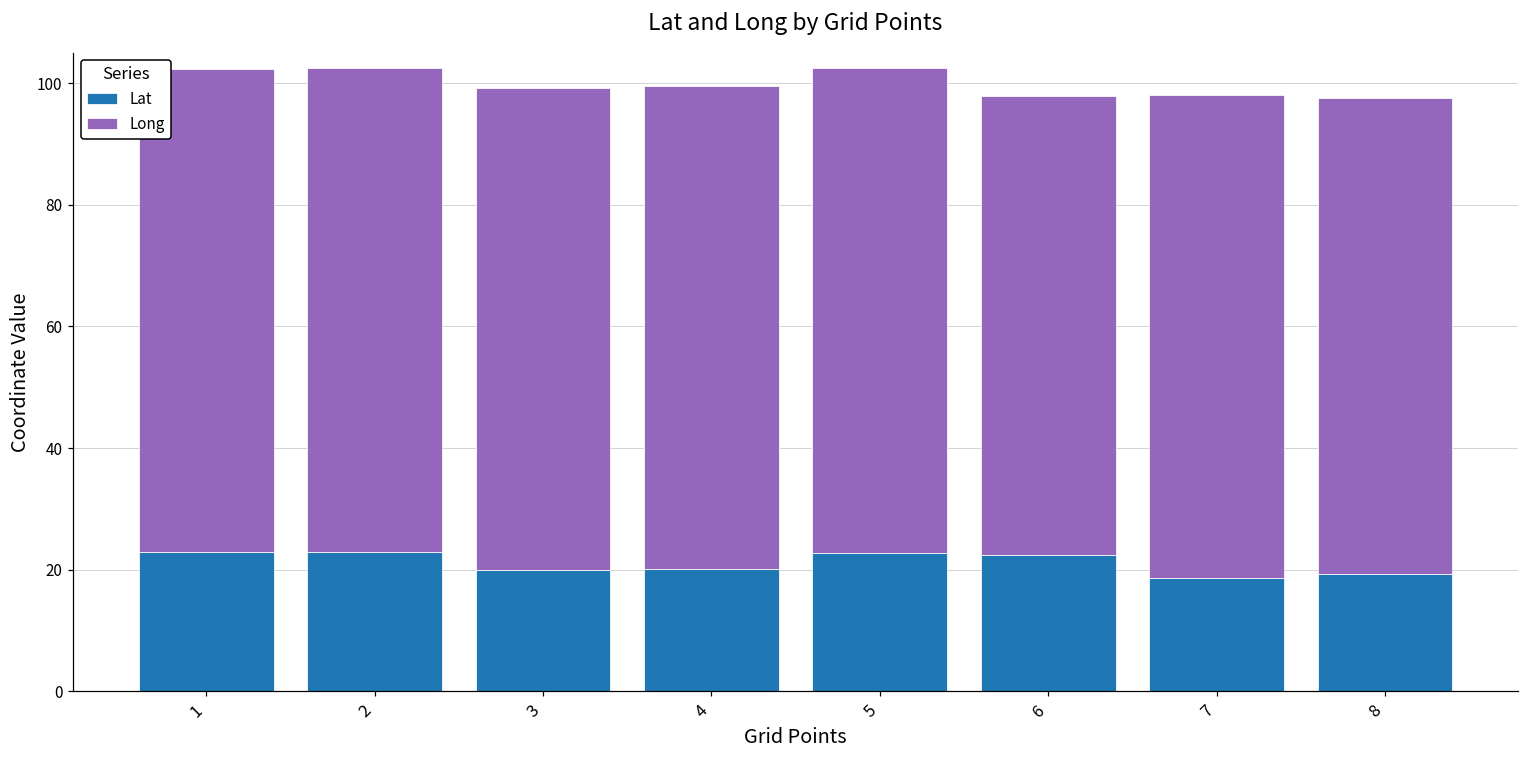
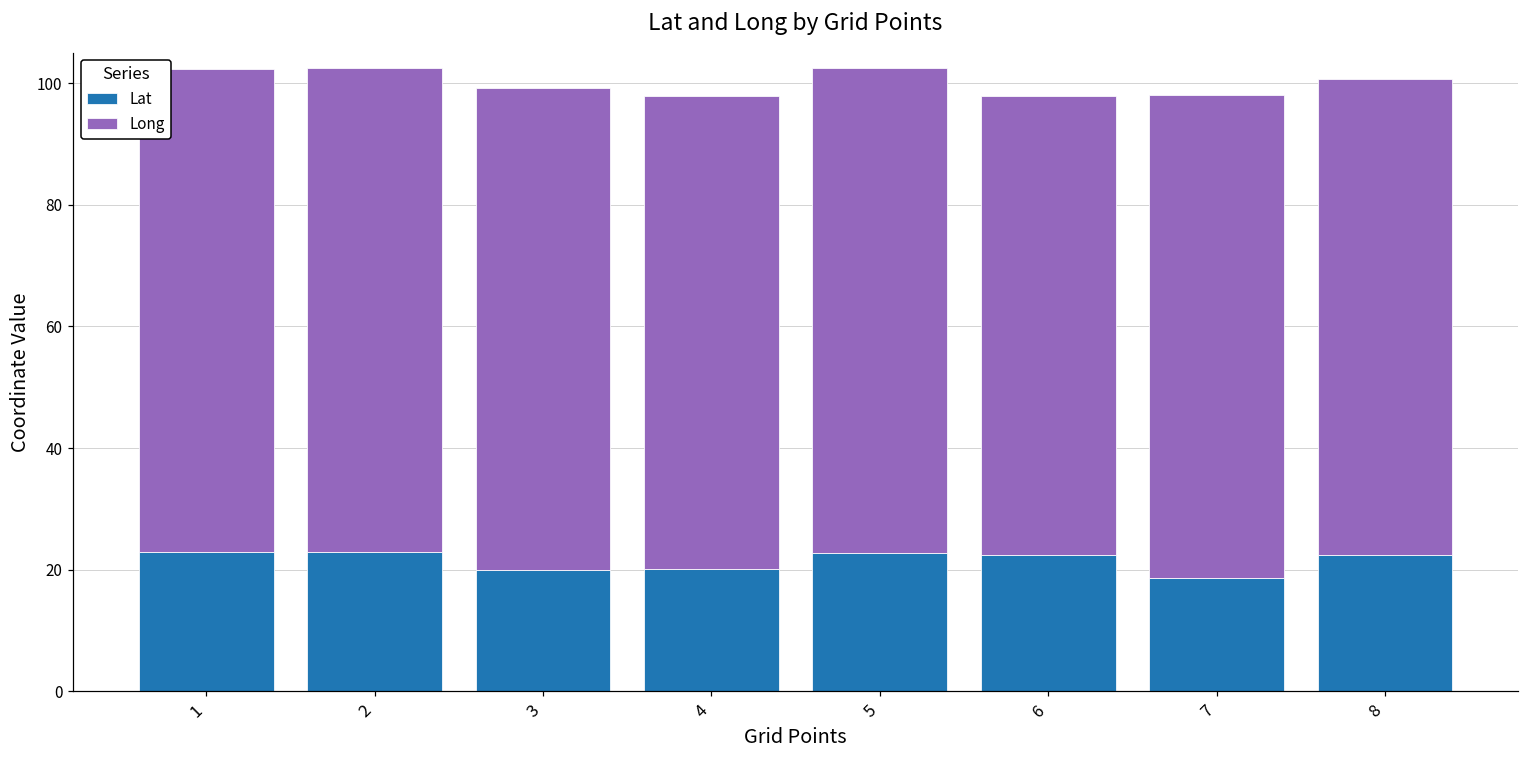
Long, 4: 80 -> 78
Lat, 8: 19 -> 23
